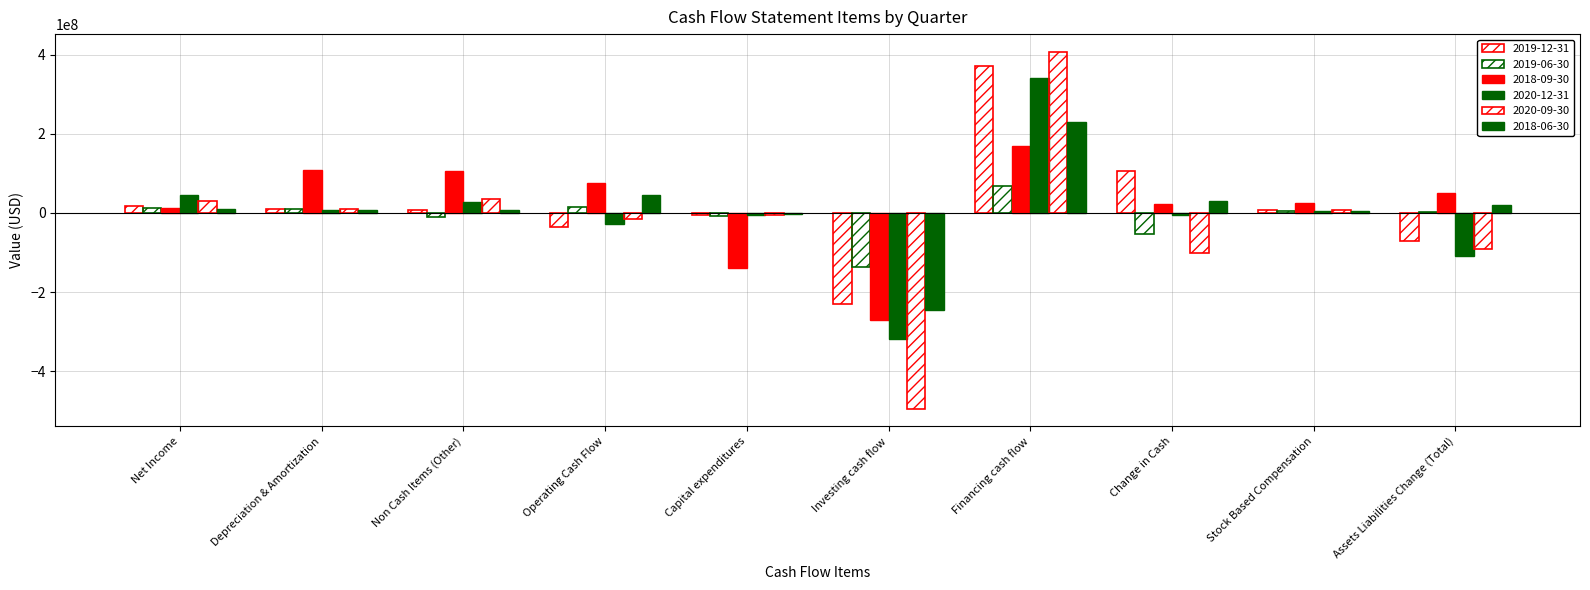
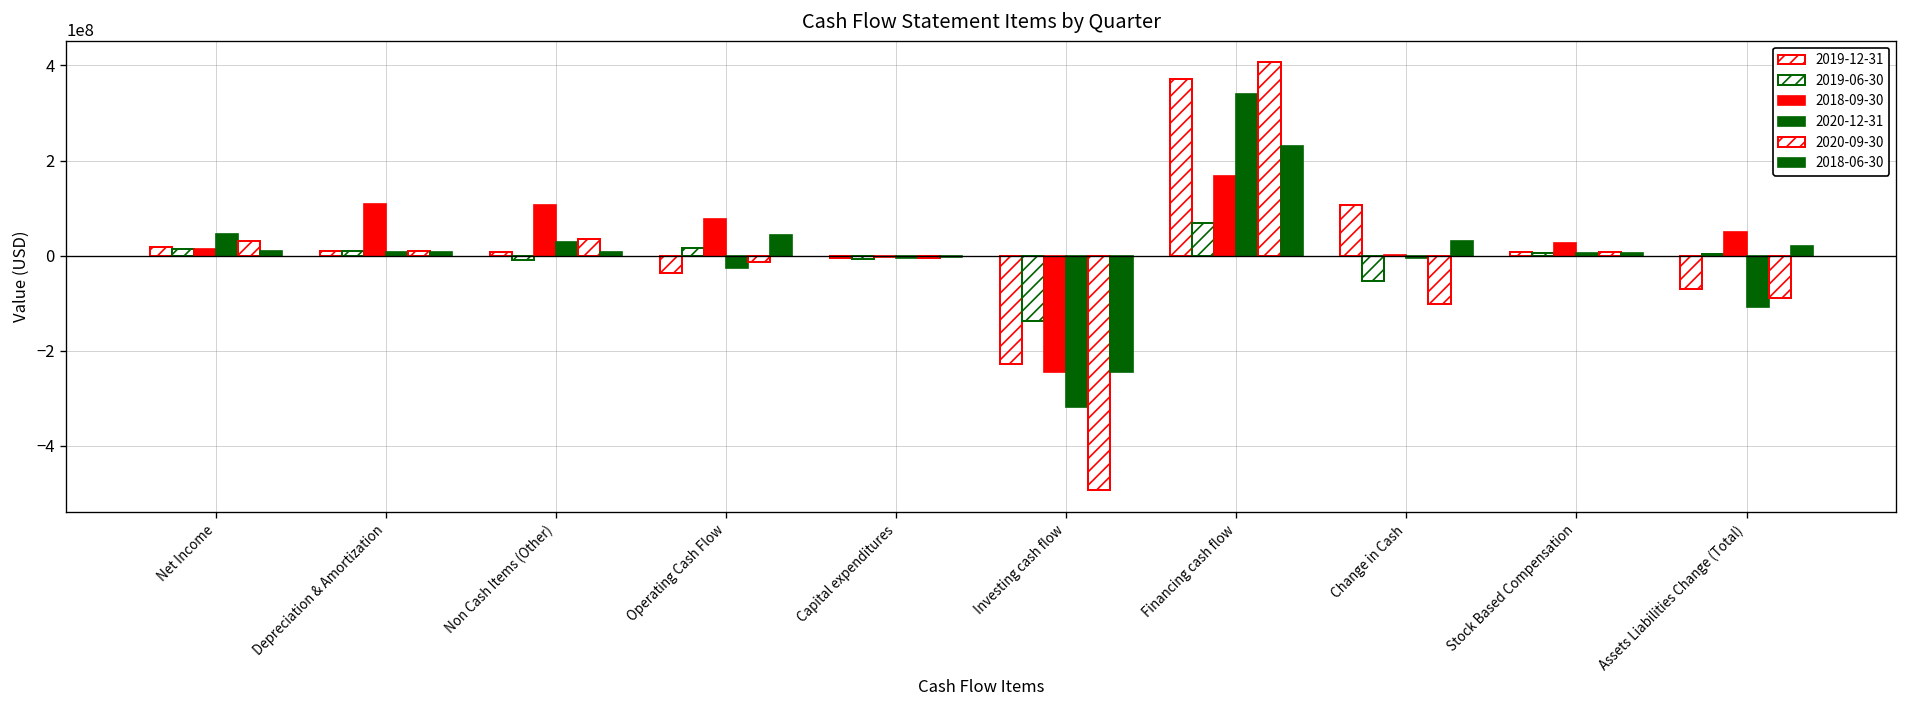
2018-09-30, Capital expenditures: -140000000 -> 0
2018-09-30, Investing cash flow: -270000000 -> -240000000
2018-09-30, Change in Cash: 20000000 -> 0
